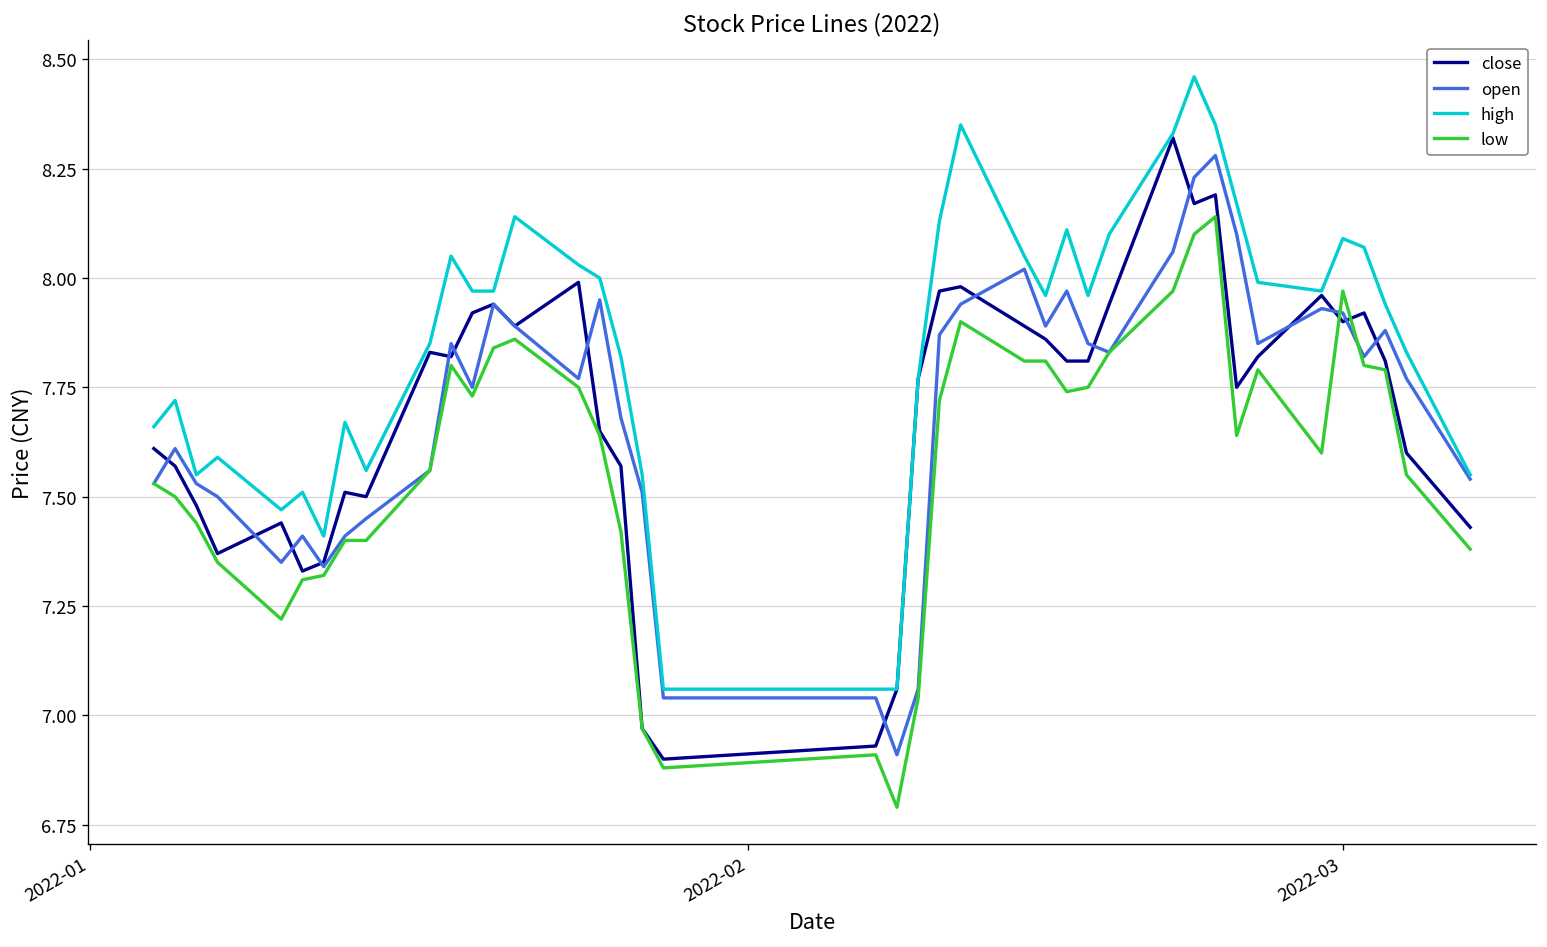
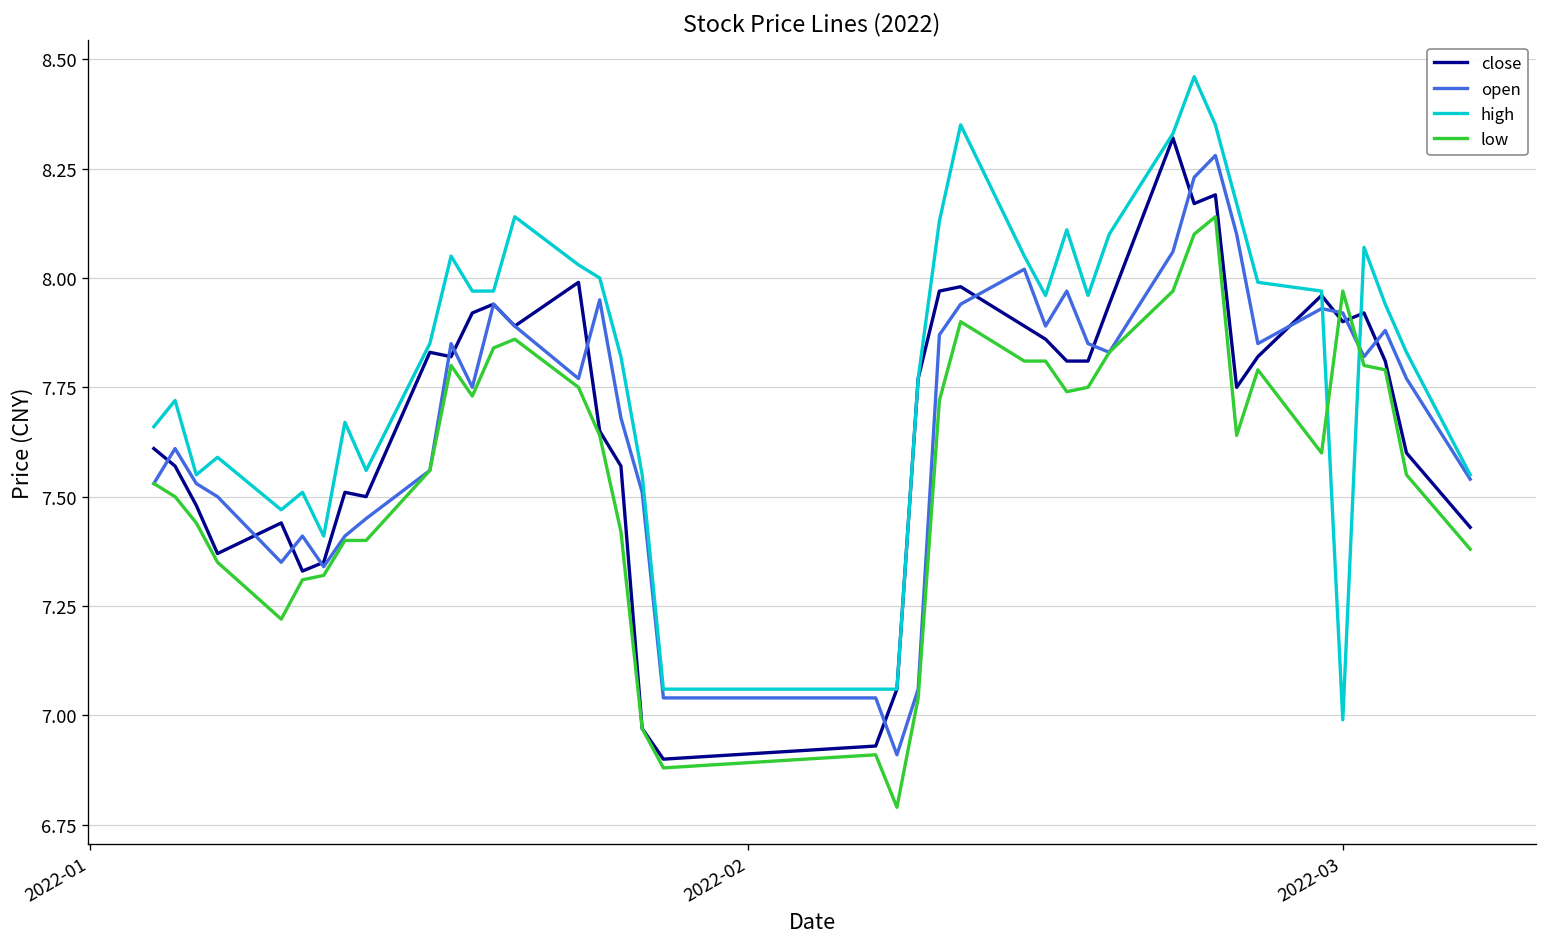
high, 2022-03: 8.09 -> 6.99
